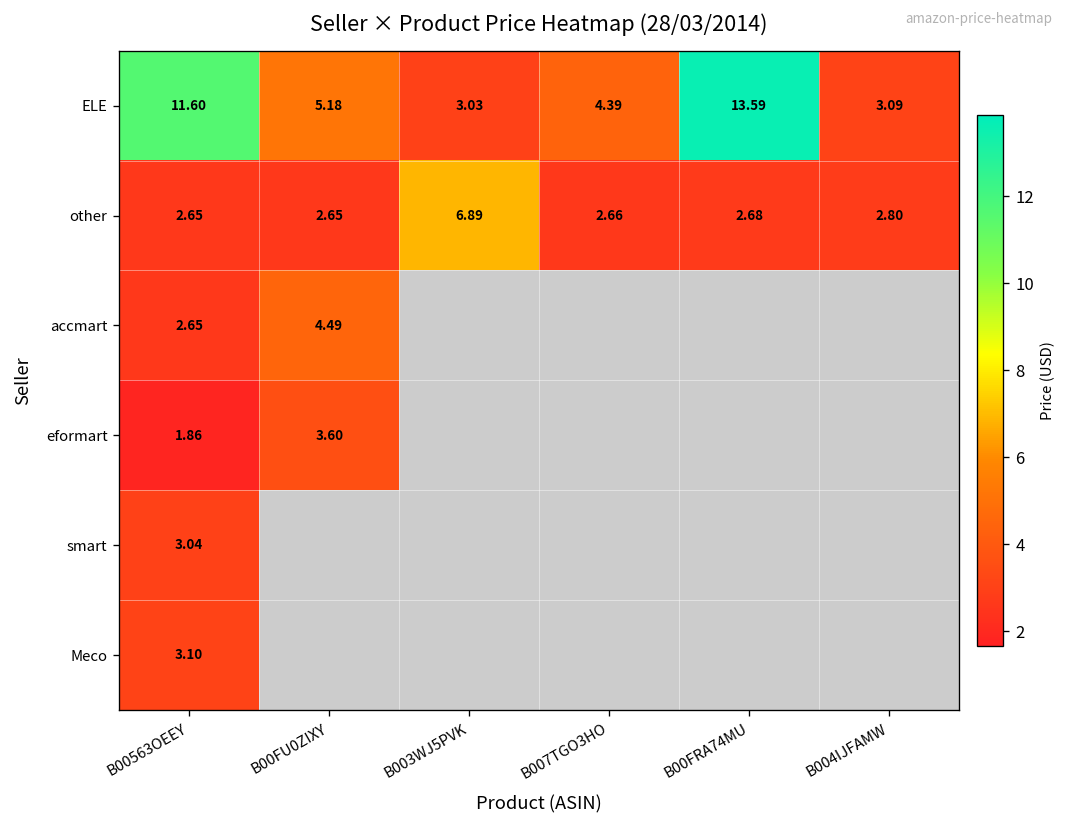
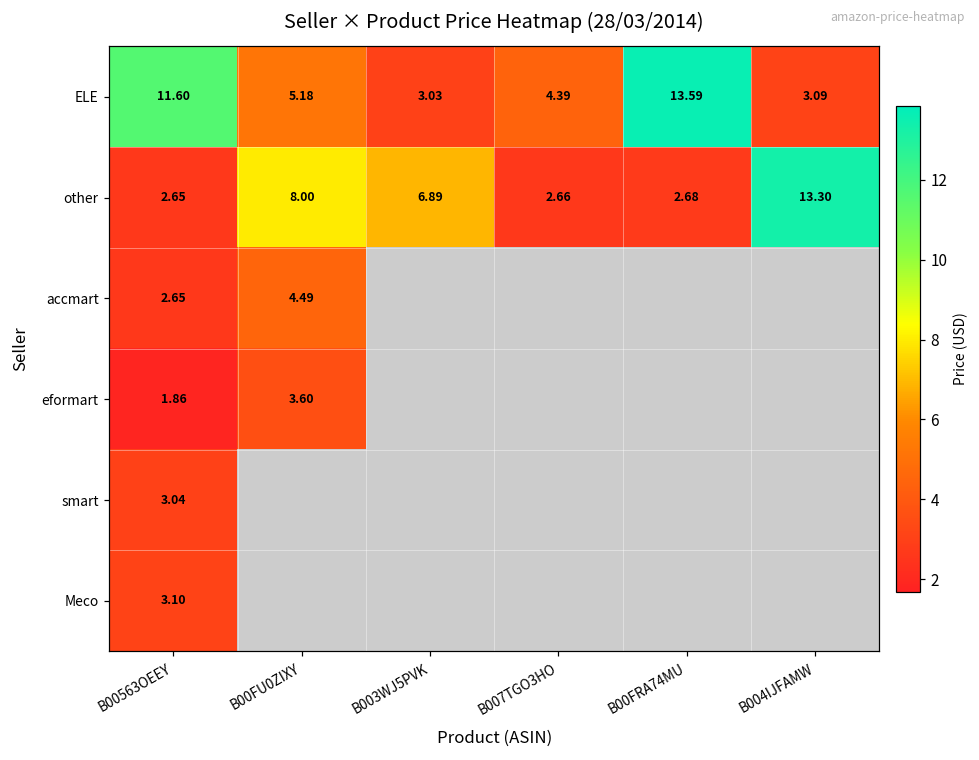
other, B00FU0ZIXY: 2.65 -> 8.00
other, B004IJFAMW: 2.80 -> 13.30
